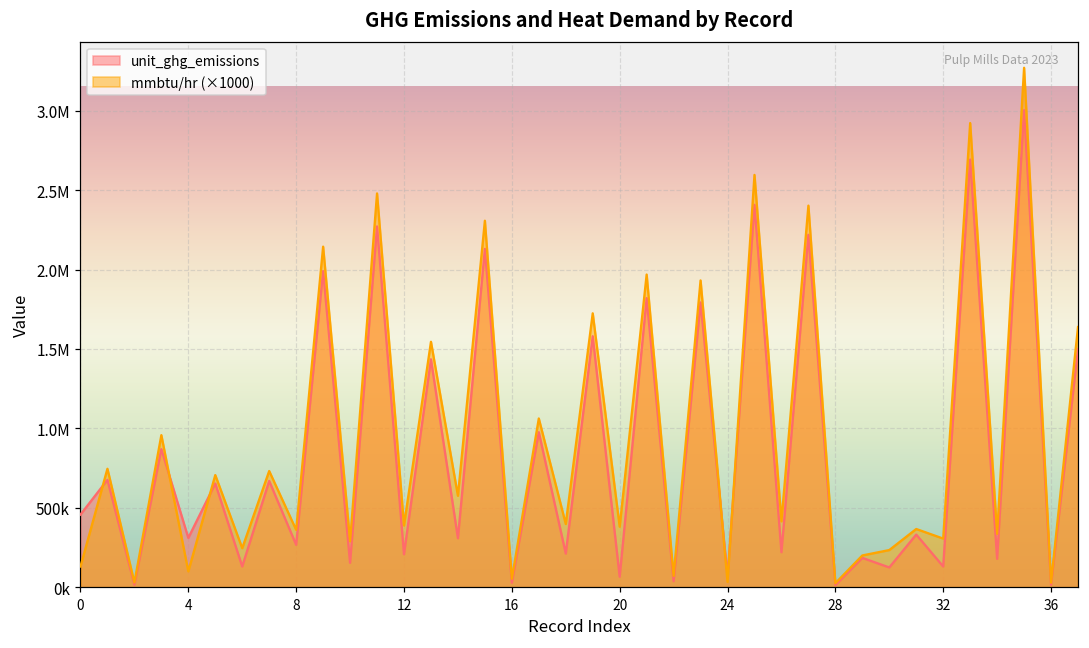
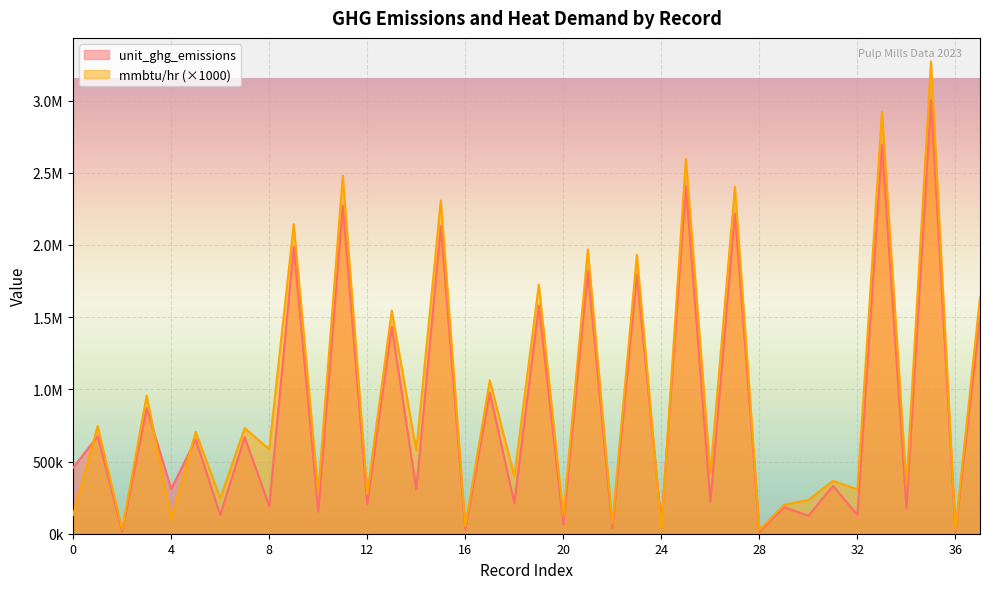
unit_ghg_emissions, 8: 270000 -> 190000
mmbtu/hr (×1000), 8: 360000 -> 580000
mmbtu/hr (×1000), 12: 390000 -> 280000
mmbtu/hr (×1000), 20: 380000 -> 120000
